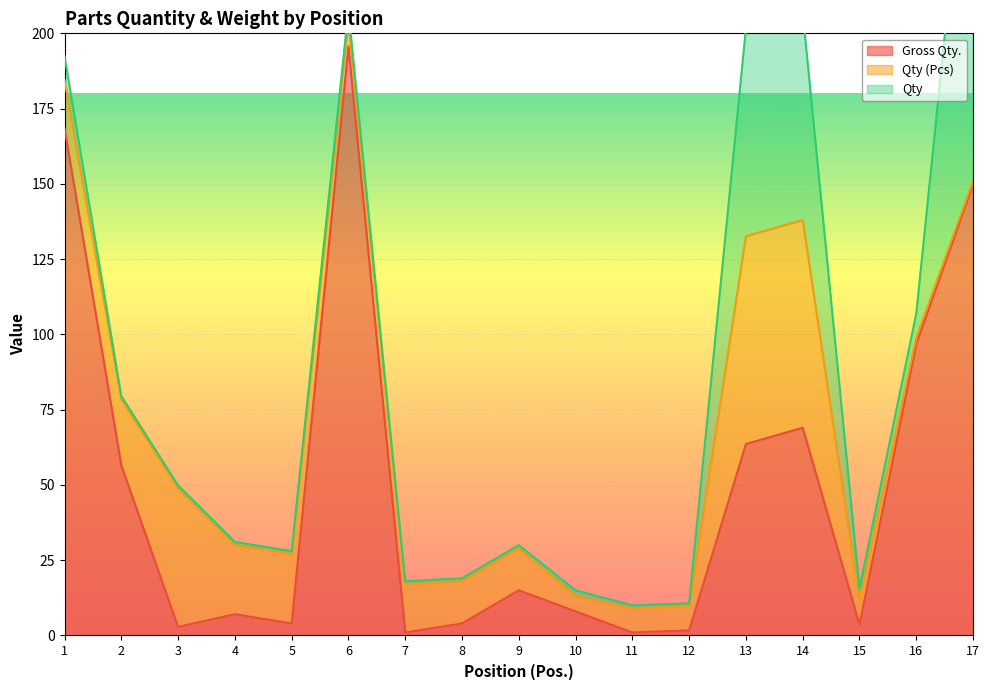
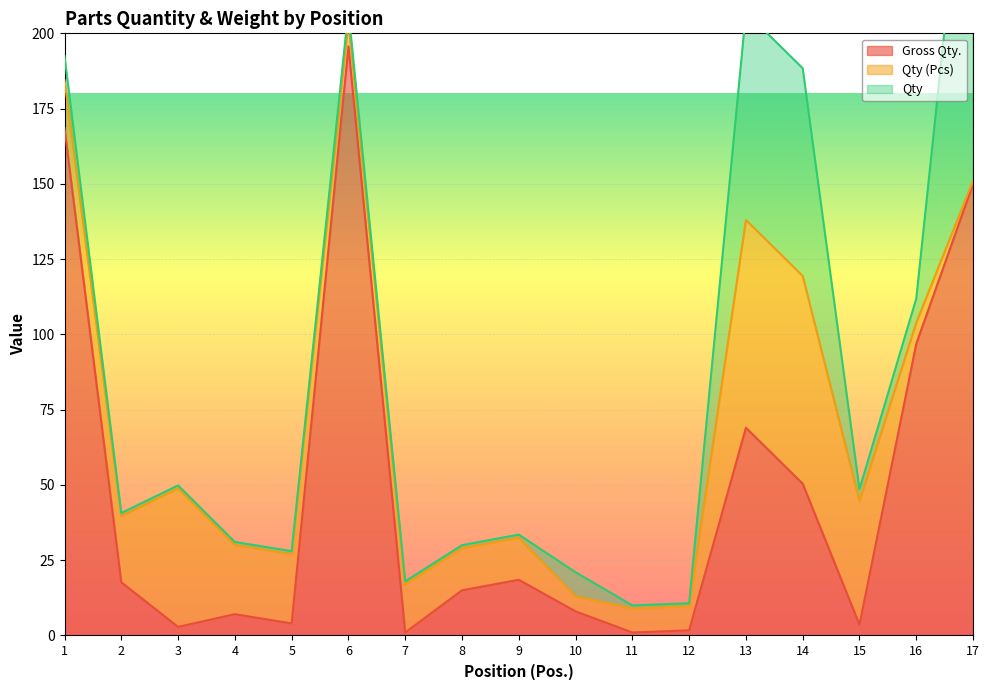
Gross Qty., 2: 57 -> 18
Gross Qty., 8: 4 -> 15
Gross Qty., 9: 15 -> 19
Qty, 10: 2 -> 8
Gross Qty., 13: 64 -> 69
Gross Qty., 14: 69 -> 50
Qty (Pcs), 15: 8 -> 41
Qty (Pcs), 16: 2 -> 7
